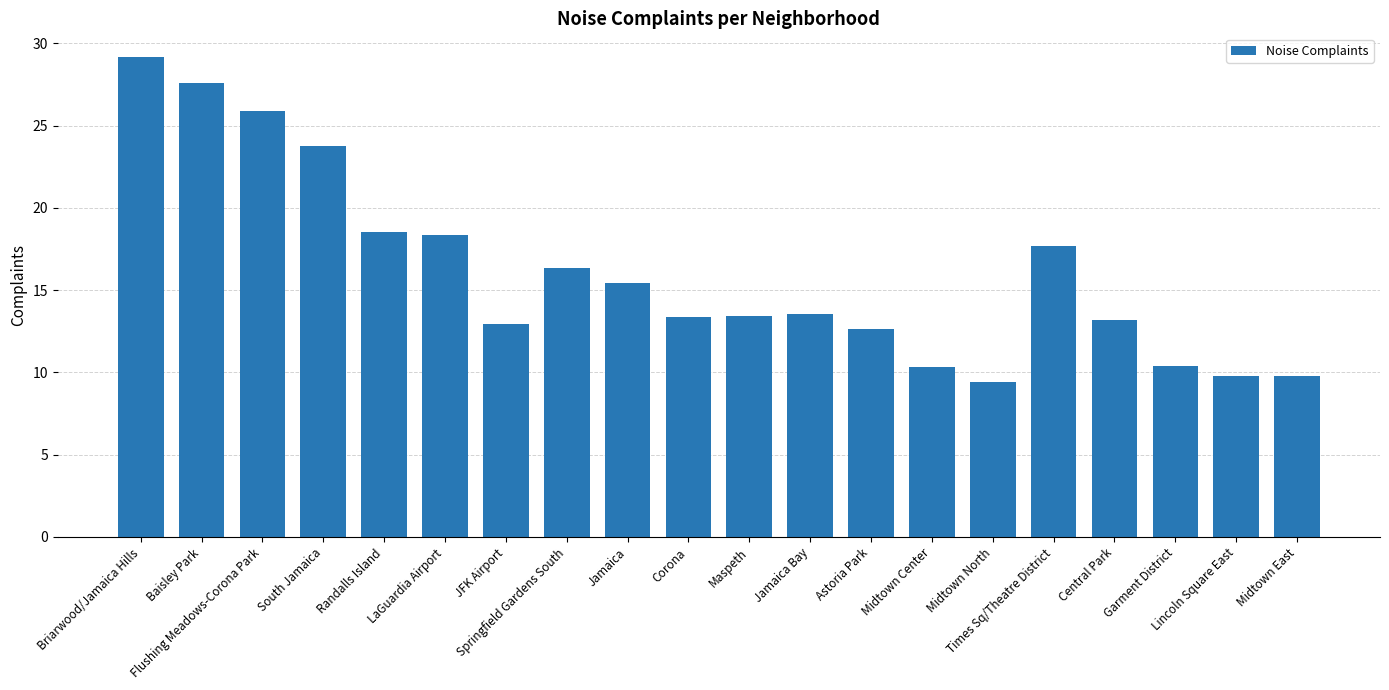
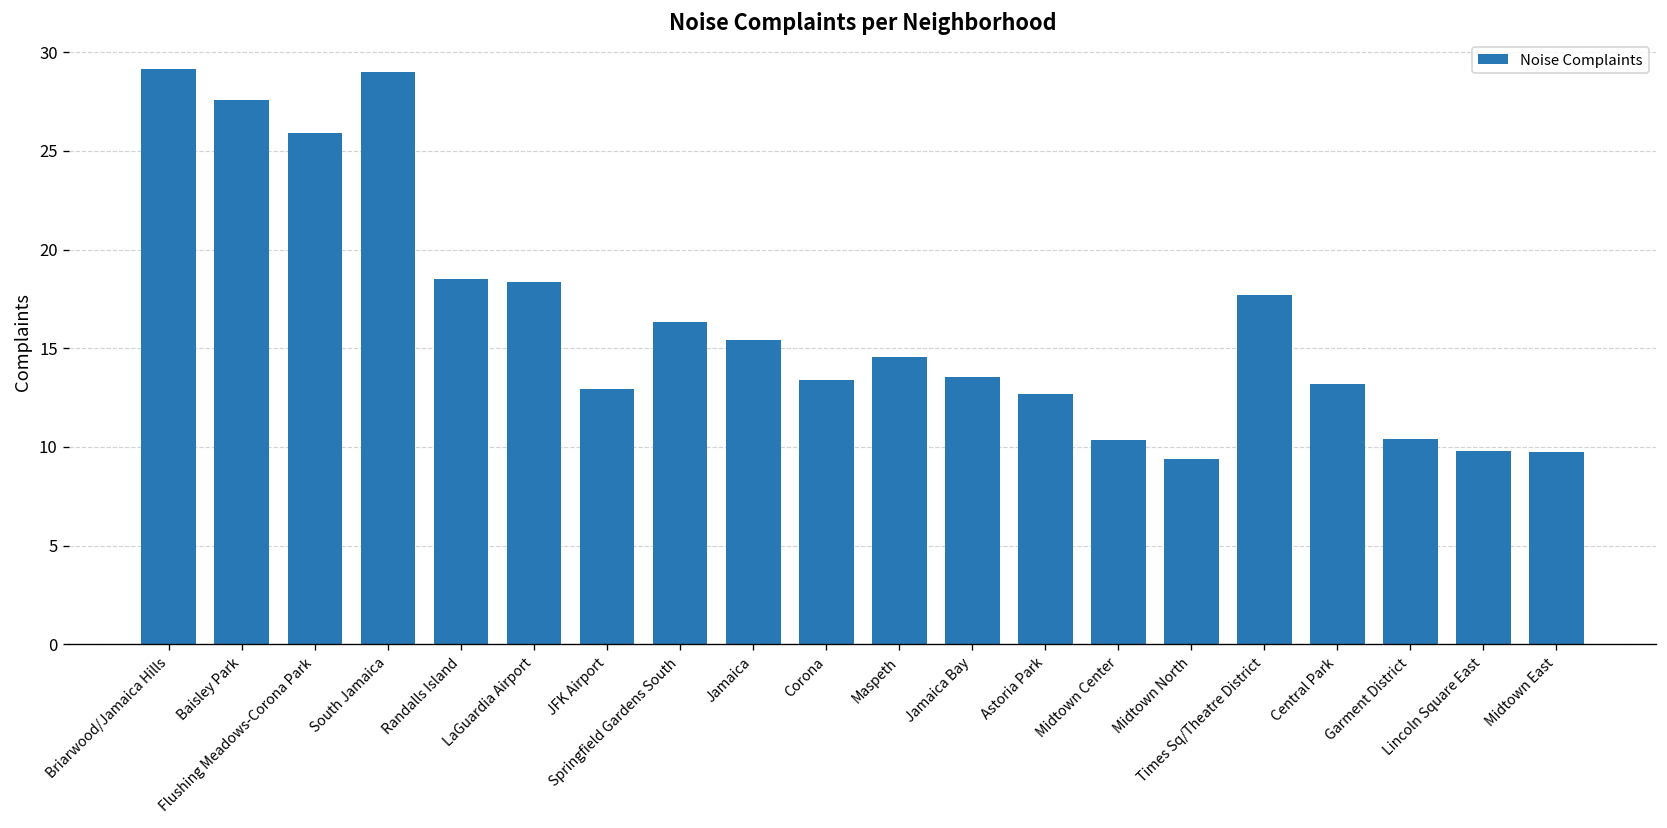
South Jamaica: 23.8 -> 29.0
Maspeth: 13.4 -> 14.6
